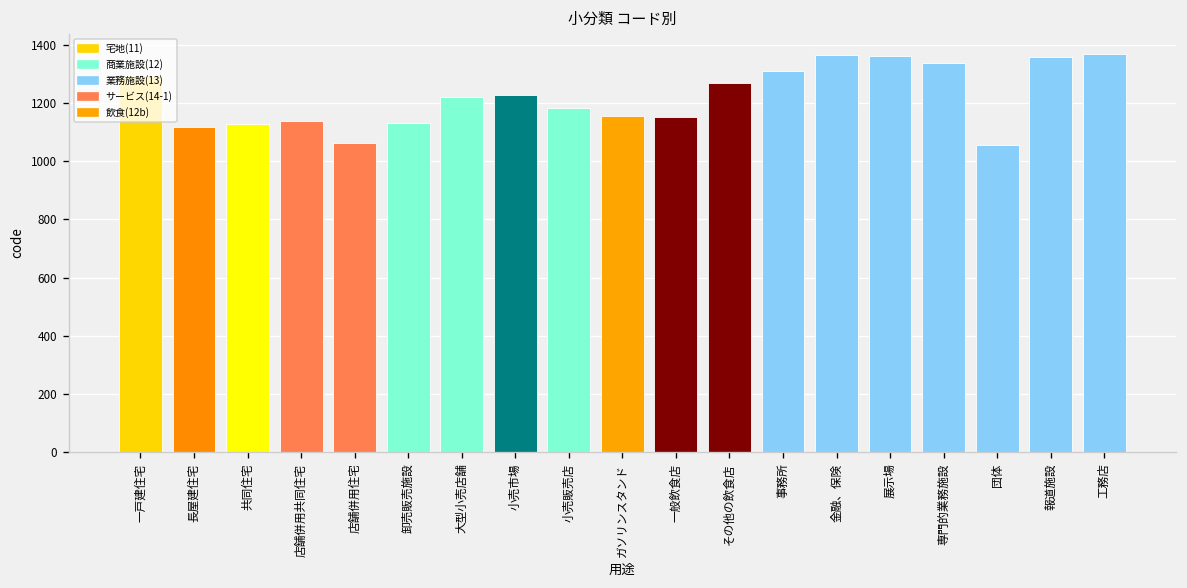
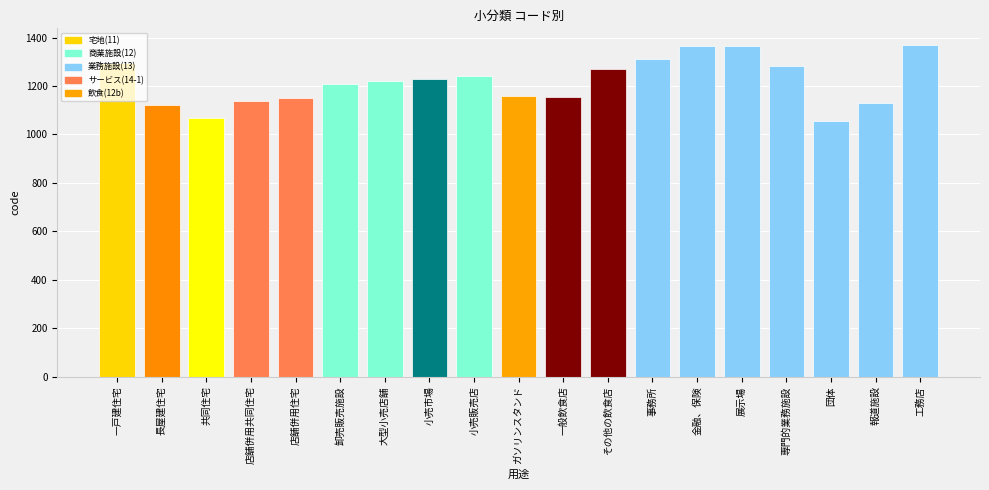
共同住宅: 1130 -> 1070
店舗併用住宅: 1060 -> 1150
卸売販売施設: 1130 -> 1210
小売販売店: 1180 -> 1240
専門的業務施設: 1340 -> 1280
報道施設: 1360 -> 1130
